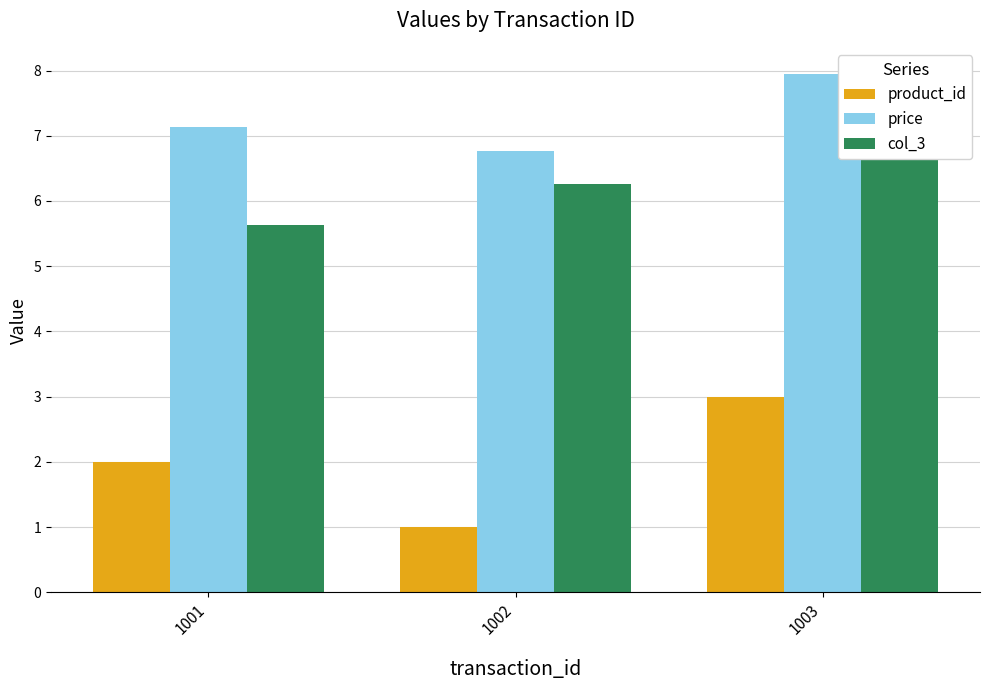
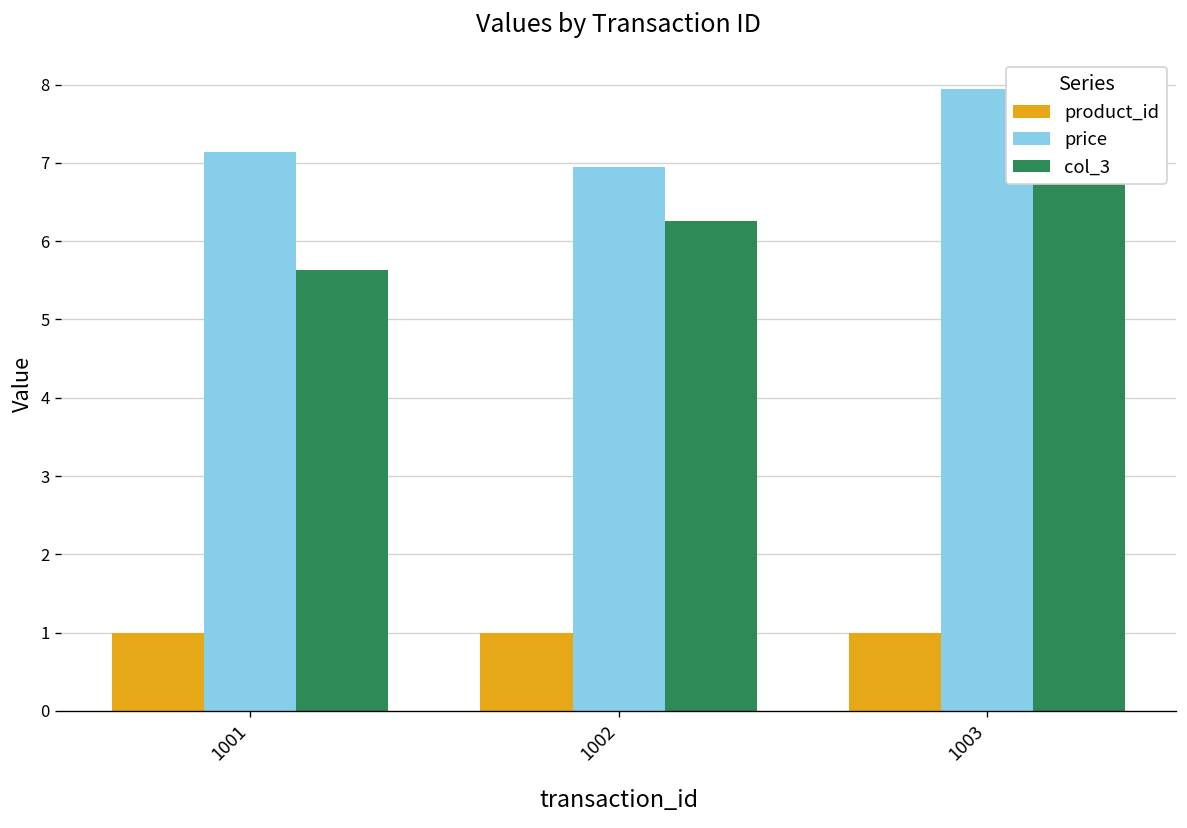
product_id, 1001: 2 -> 1
price, 1002: 6.8 -> 7.0
product_id, 1003: 3 -> 1
